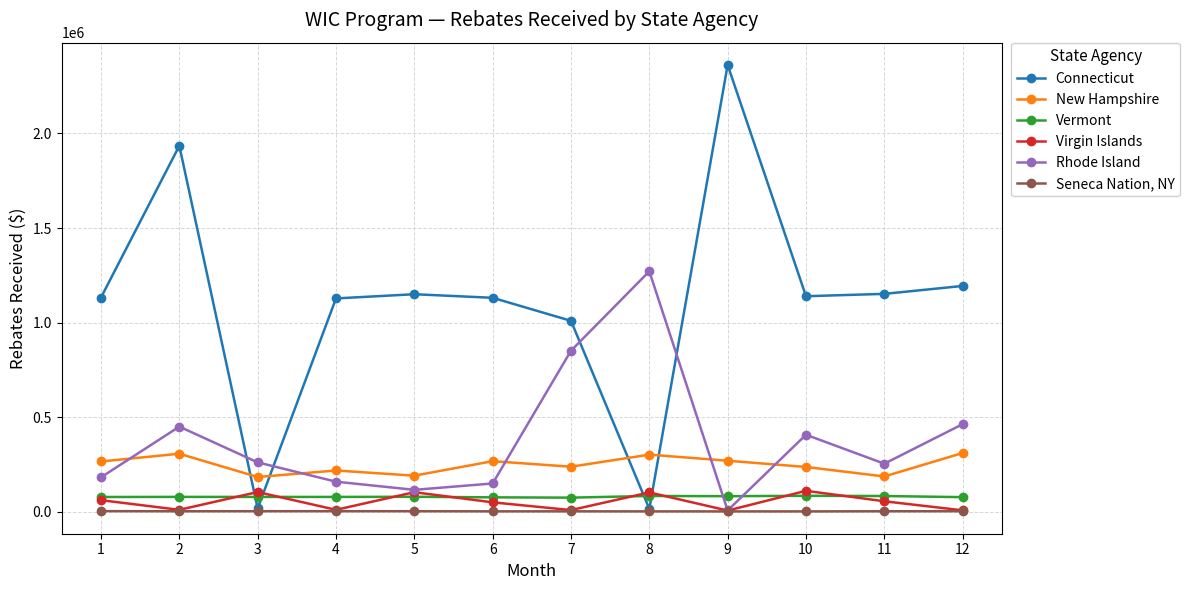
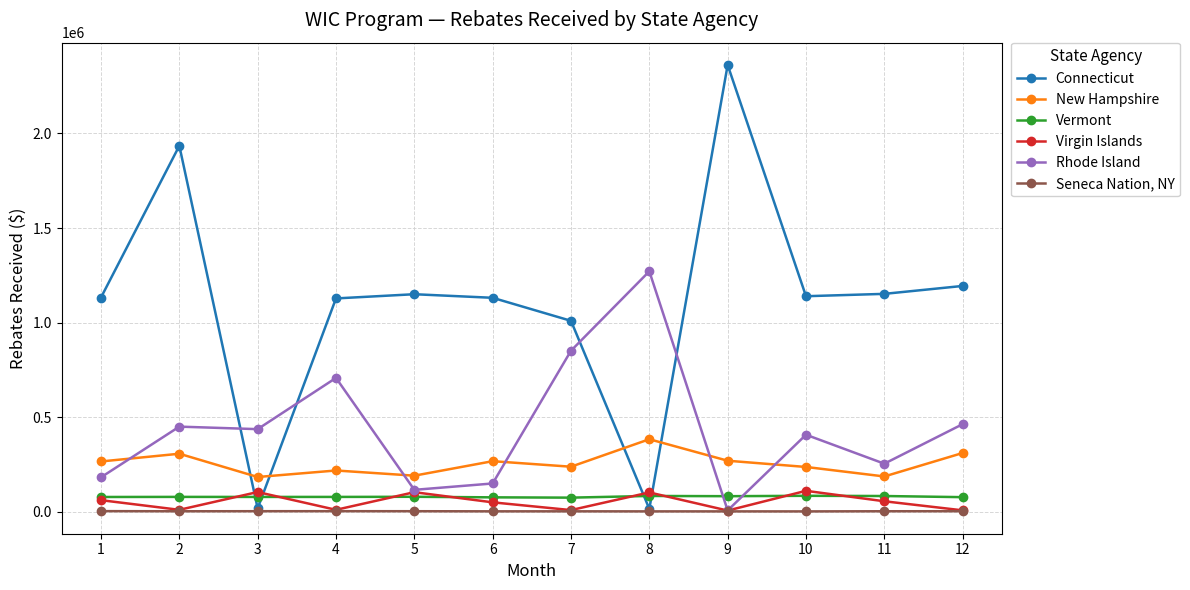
Rhode Island, 3: 260000 -> 440000
Rhode Island, 4: 160000 -> 710000
New Hampshire, 8: 300000 -> 380000
